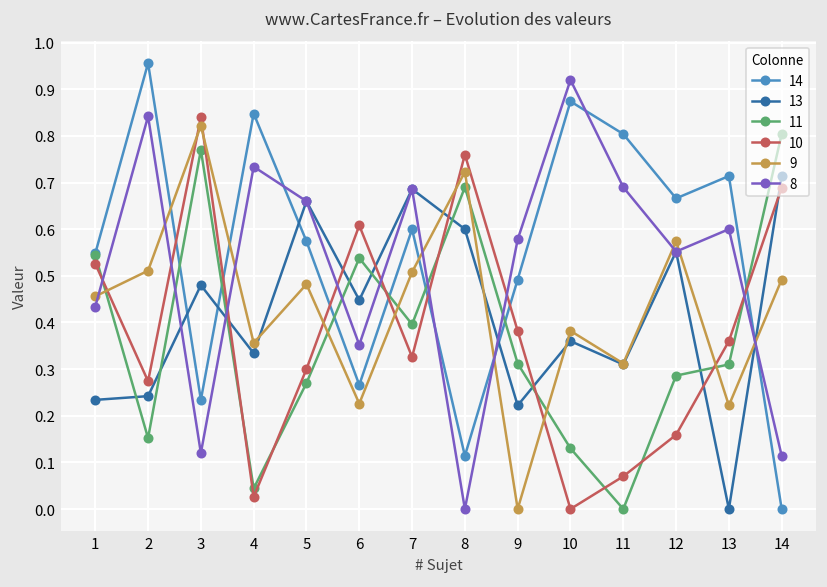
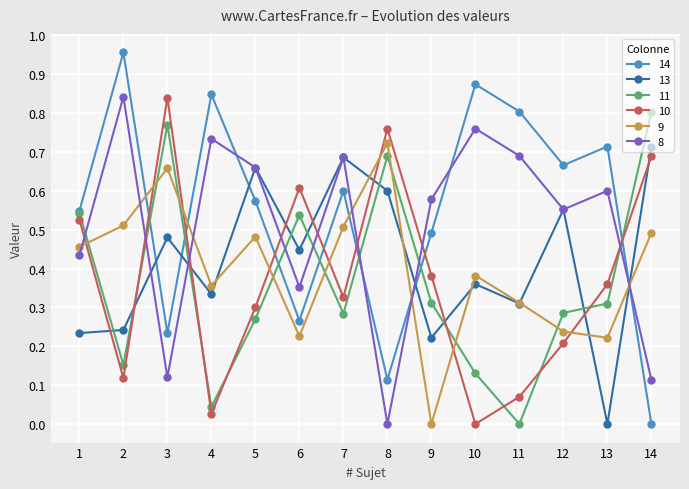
10, 2: 0.27 -> 0.12
9, 3: 0.82 -> 0.66
11, 7: 0.40 -> 0.28
8, 10: 0.92 -> 0.76
10, 12: 0.16 -> 0.21
9, 12: 0.57 -> 0.24
